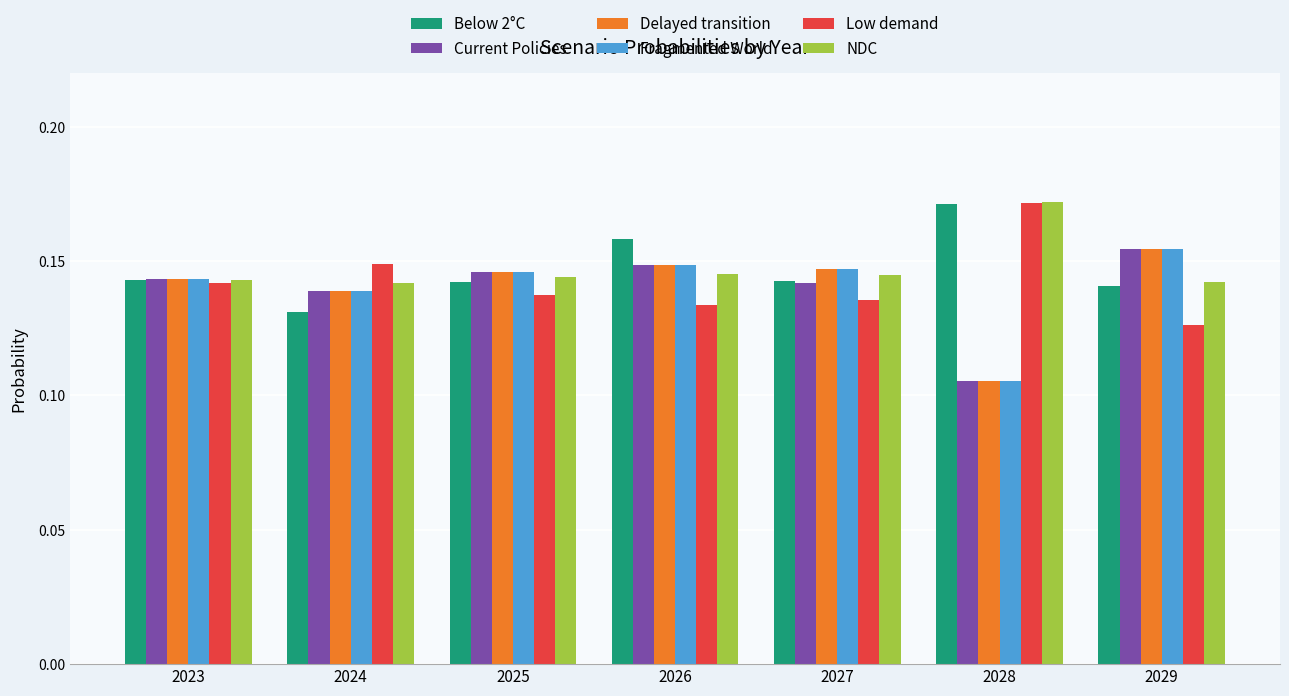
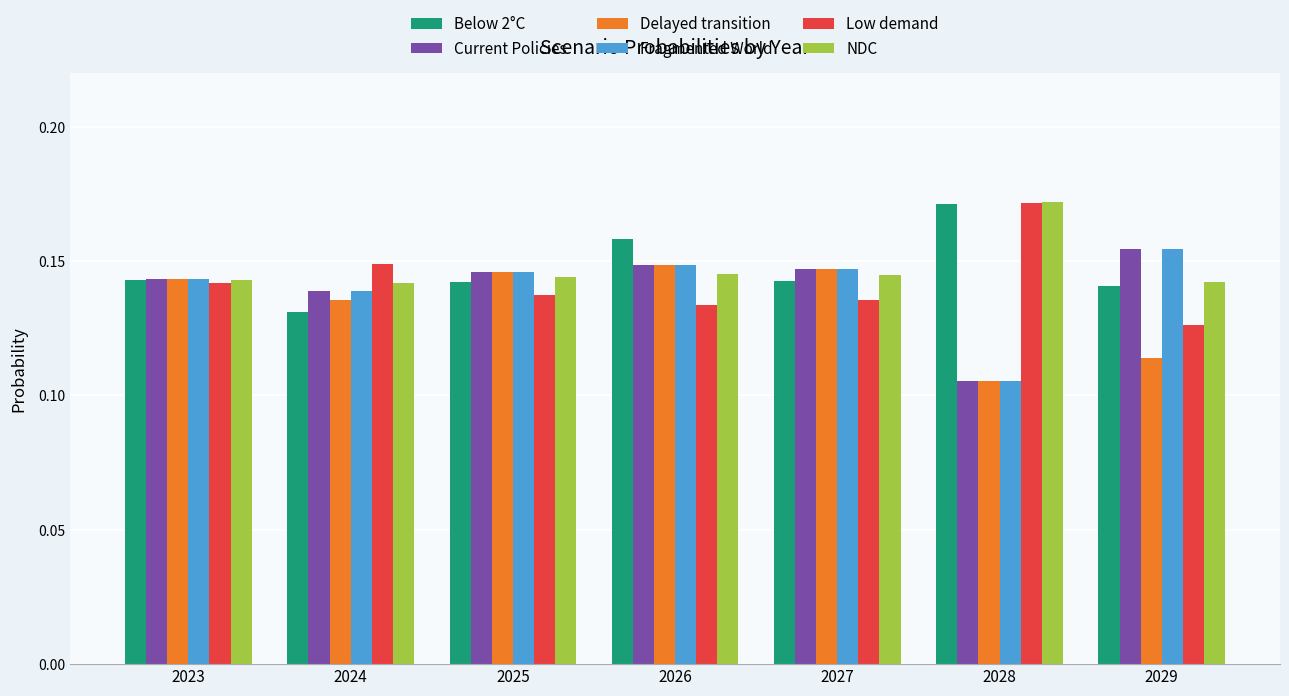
Delayed transition, 2024: 0.139 -> 0.135
Current Policies, 2027: 0.142 -> 0.147
Delayed transition, 2029: 0.155 -> 0.114
